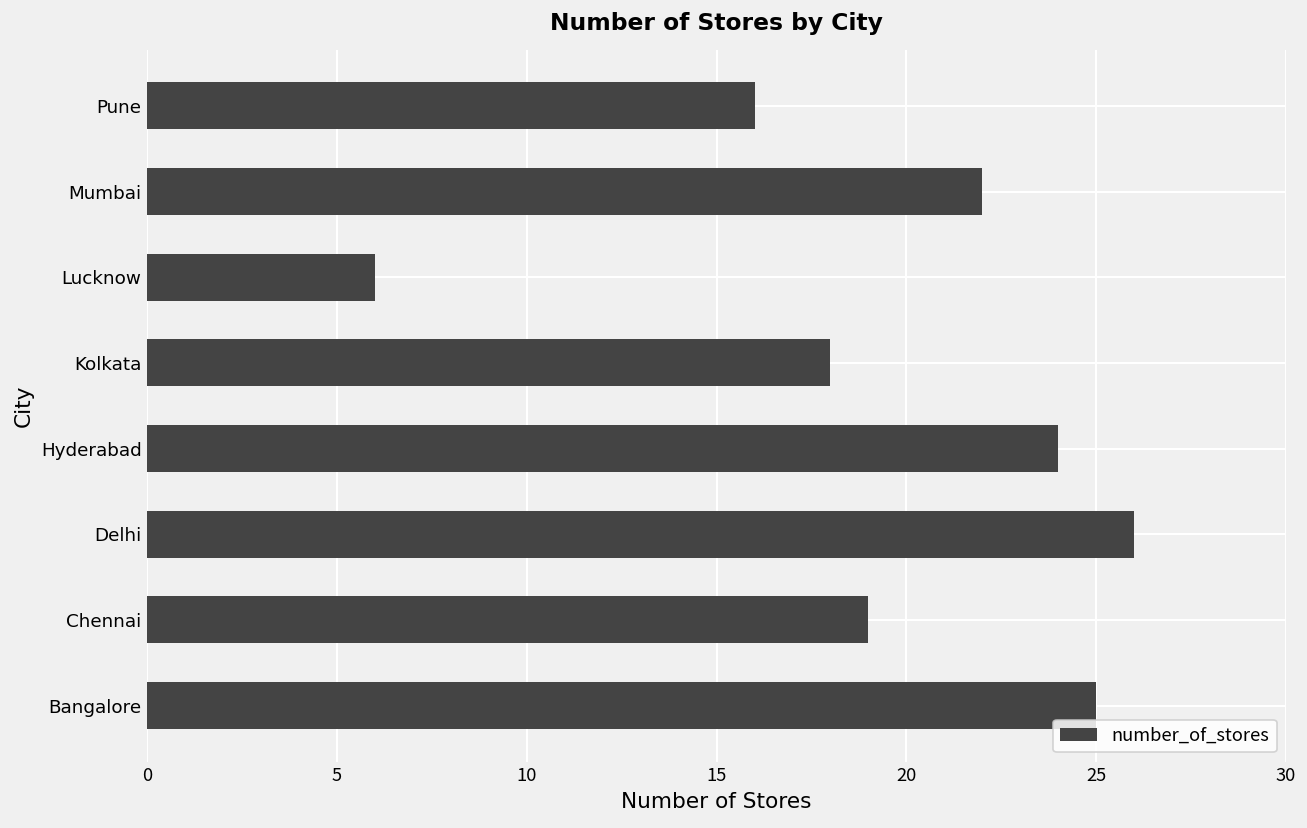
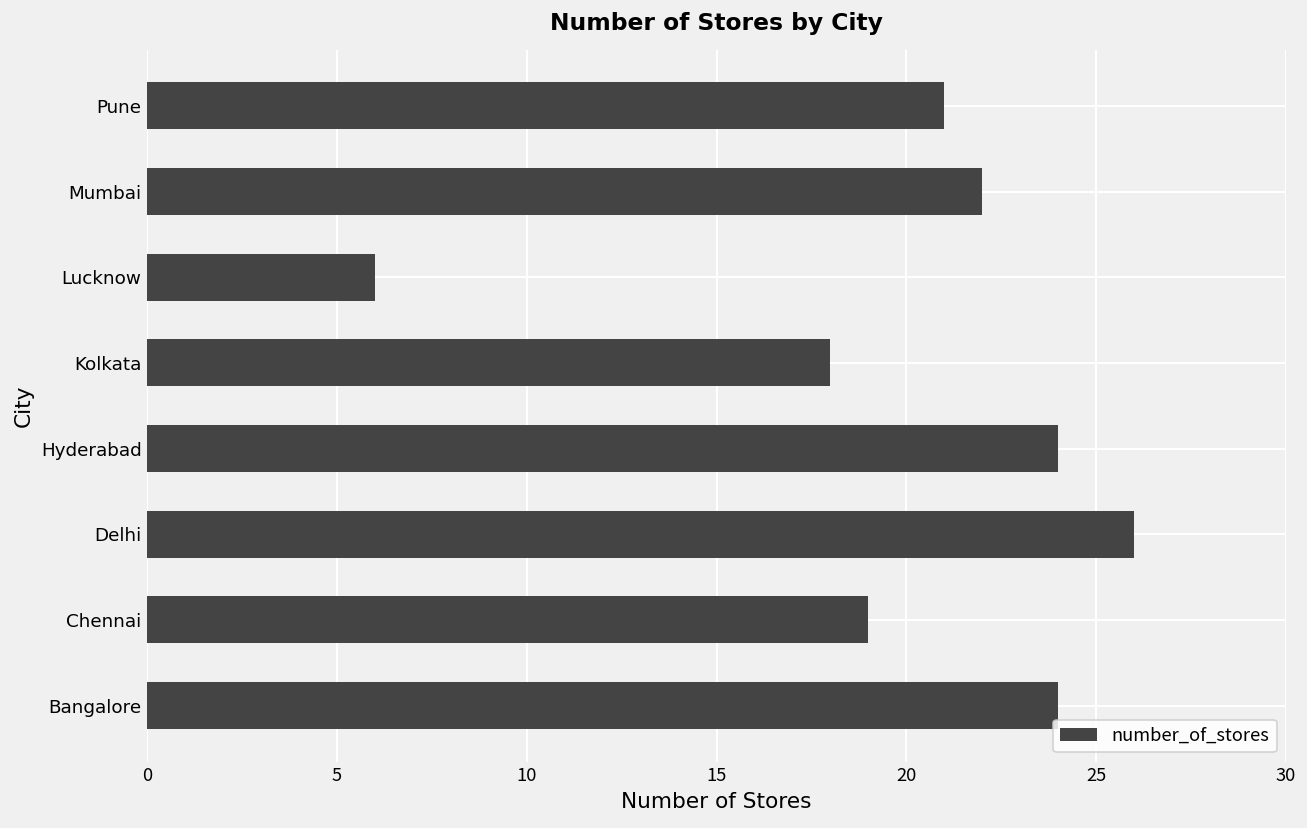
Pune: 16 -> 21
Bangalore: 25 -> 24
